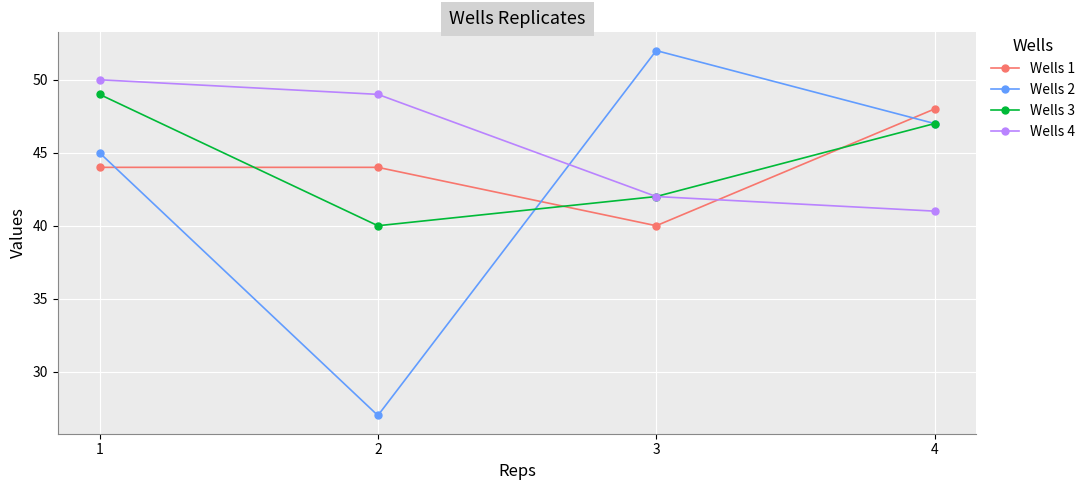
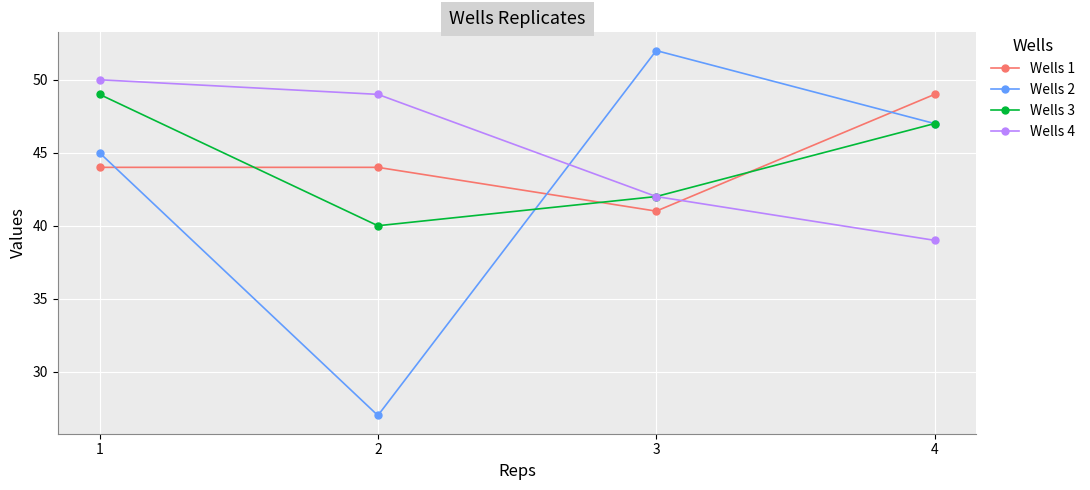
Wells 1, 3: 40 -> 41
Wells 1, 4: 48 -> 49
Wells 4, 4: 41 -> 39
